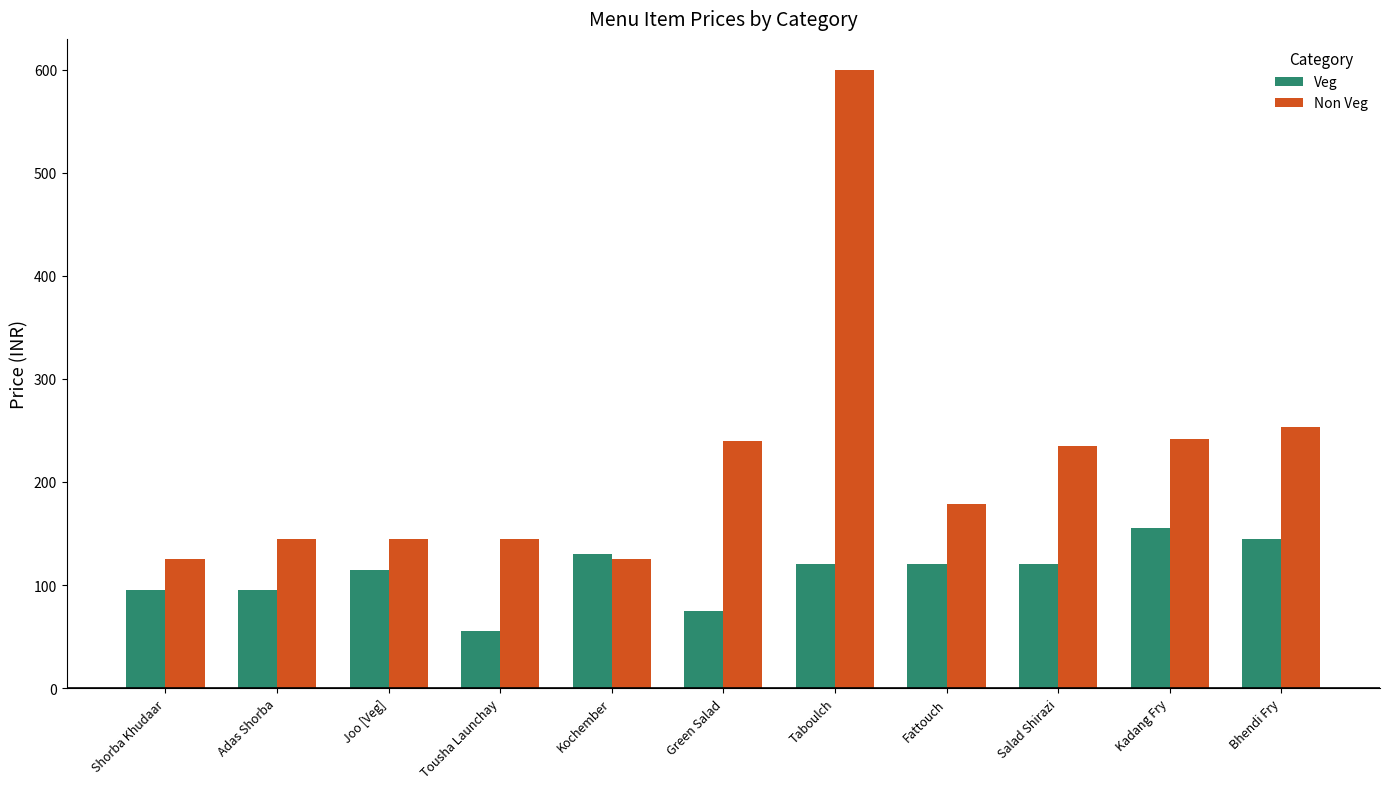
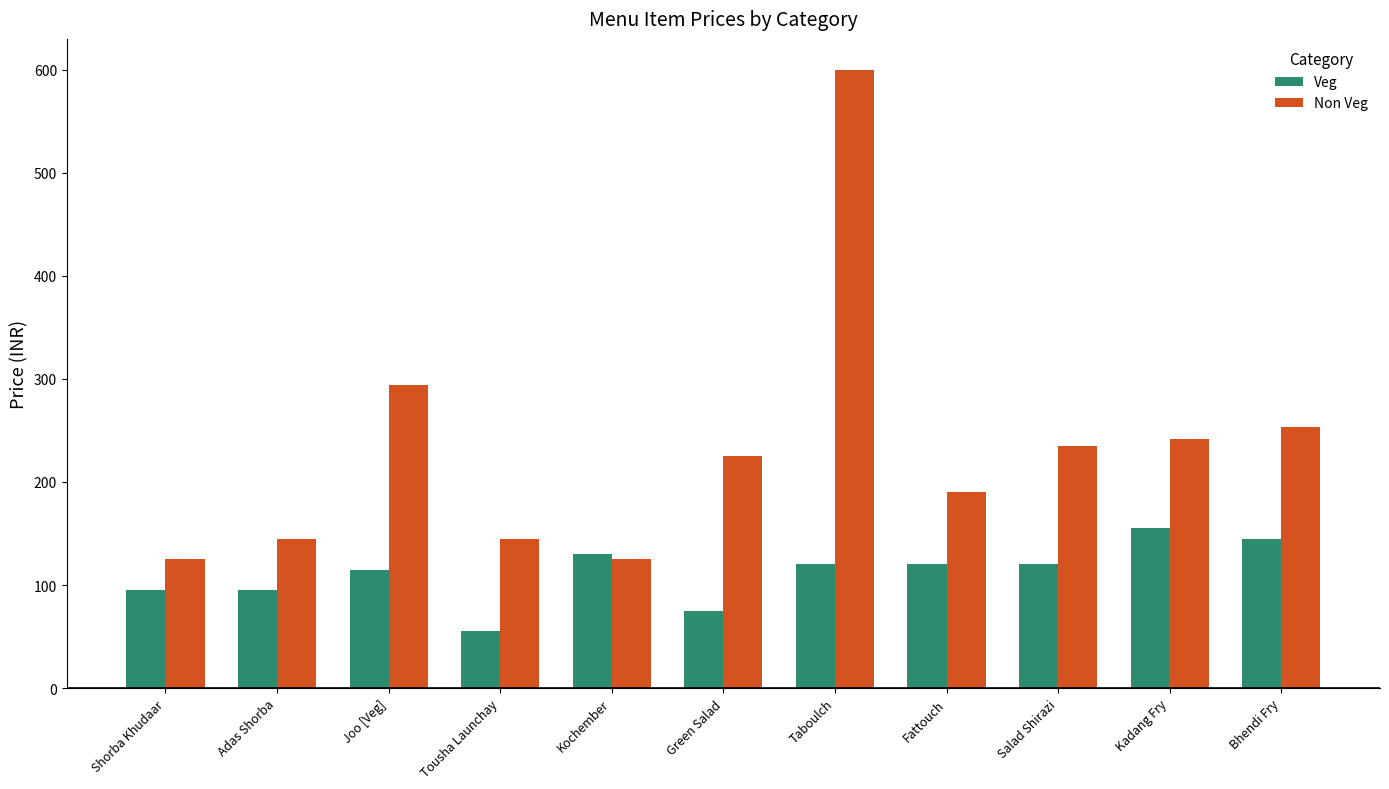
Non Veg, Joo [Veg]: 145 -> 294
Non Veg, Green Salad: 240 -> 225
Non Veg, Fattouch: 179 -> 190
